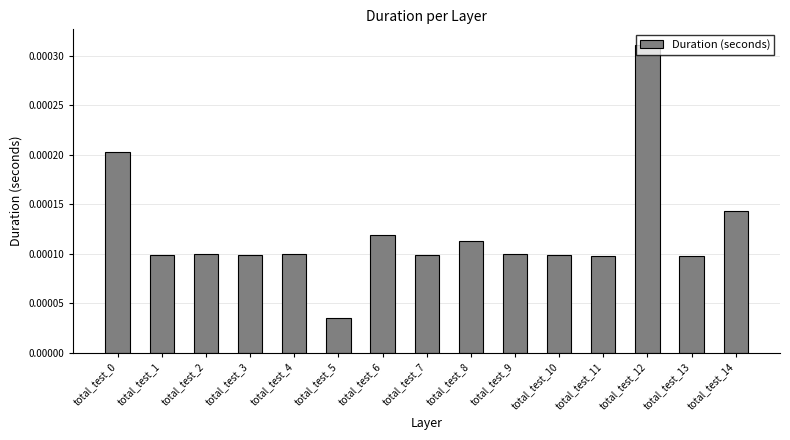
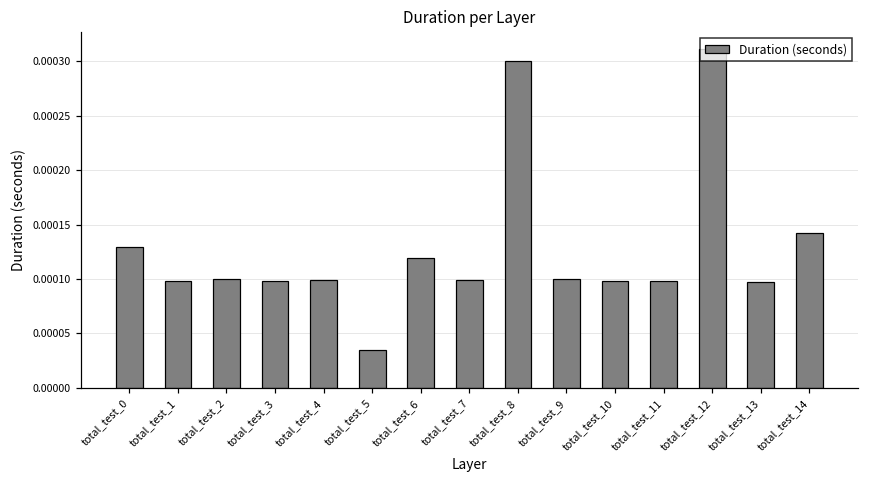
total_test_0: 0.00020 -> 0.00013
total_test_8: 0.00011 -> 0.00030
